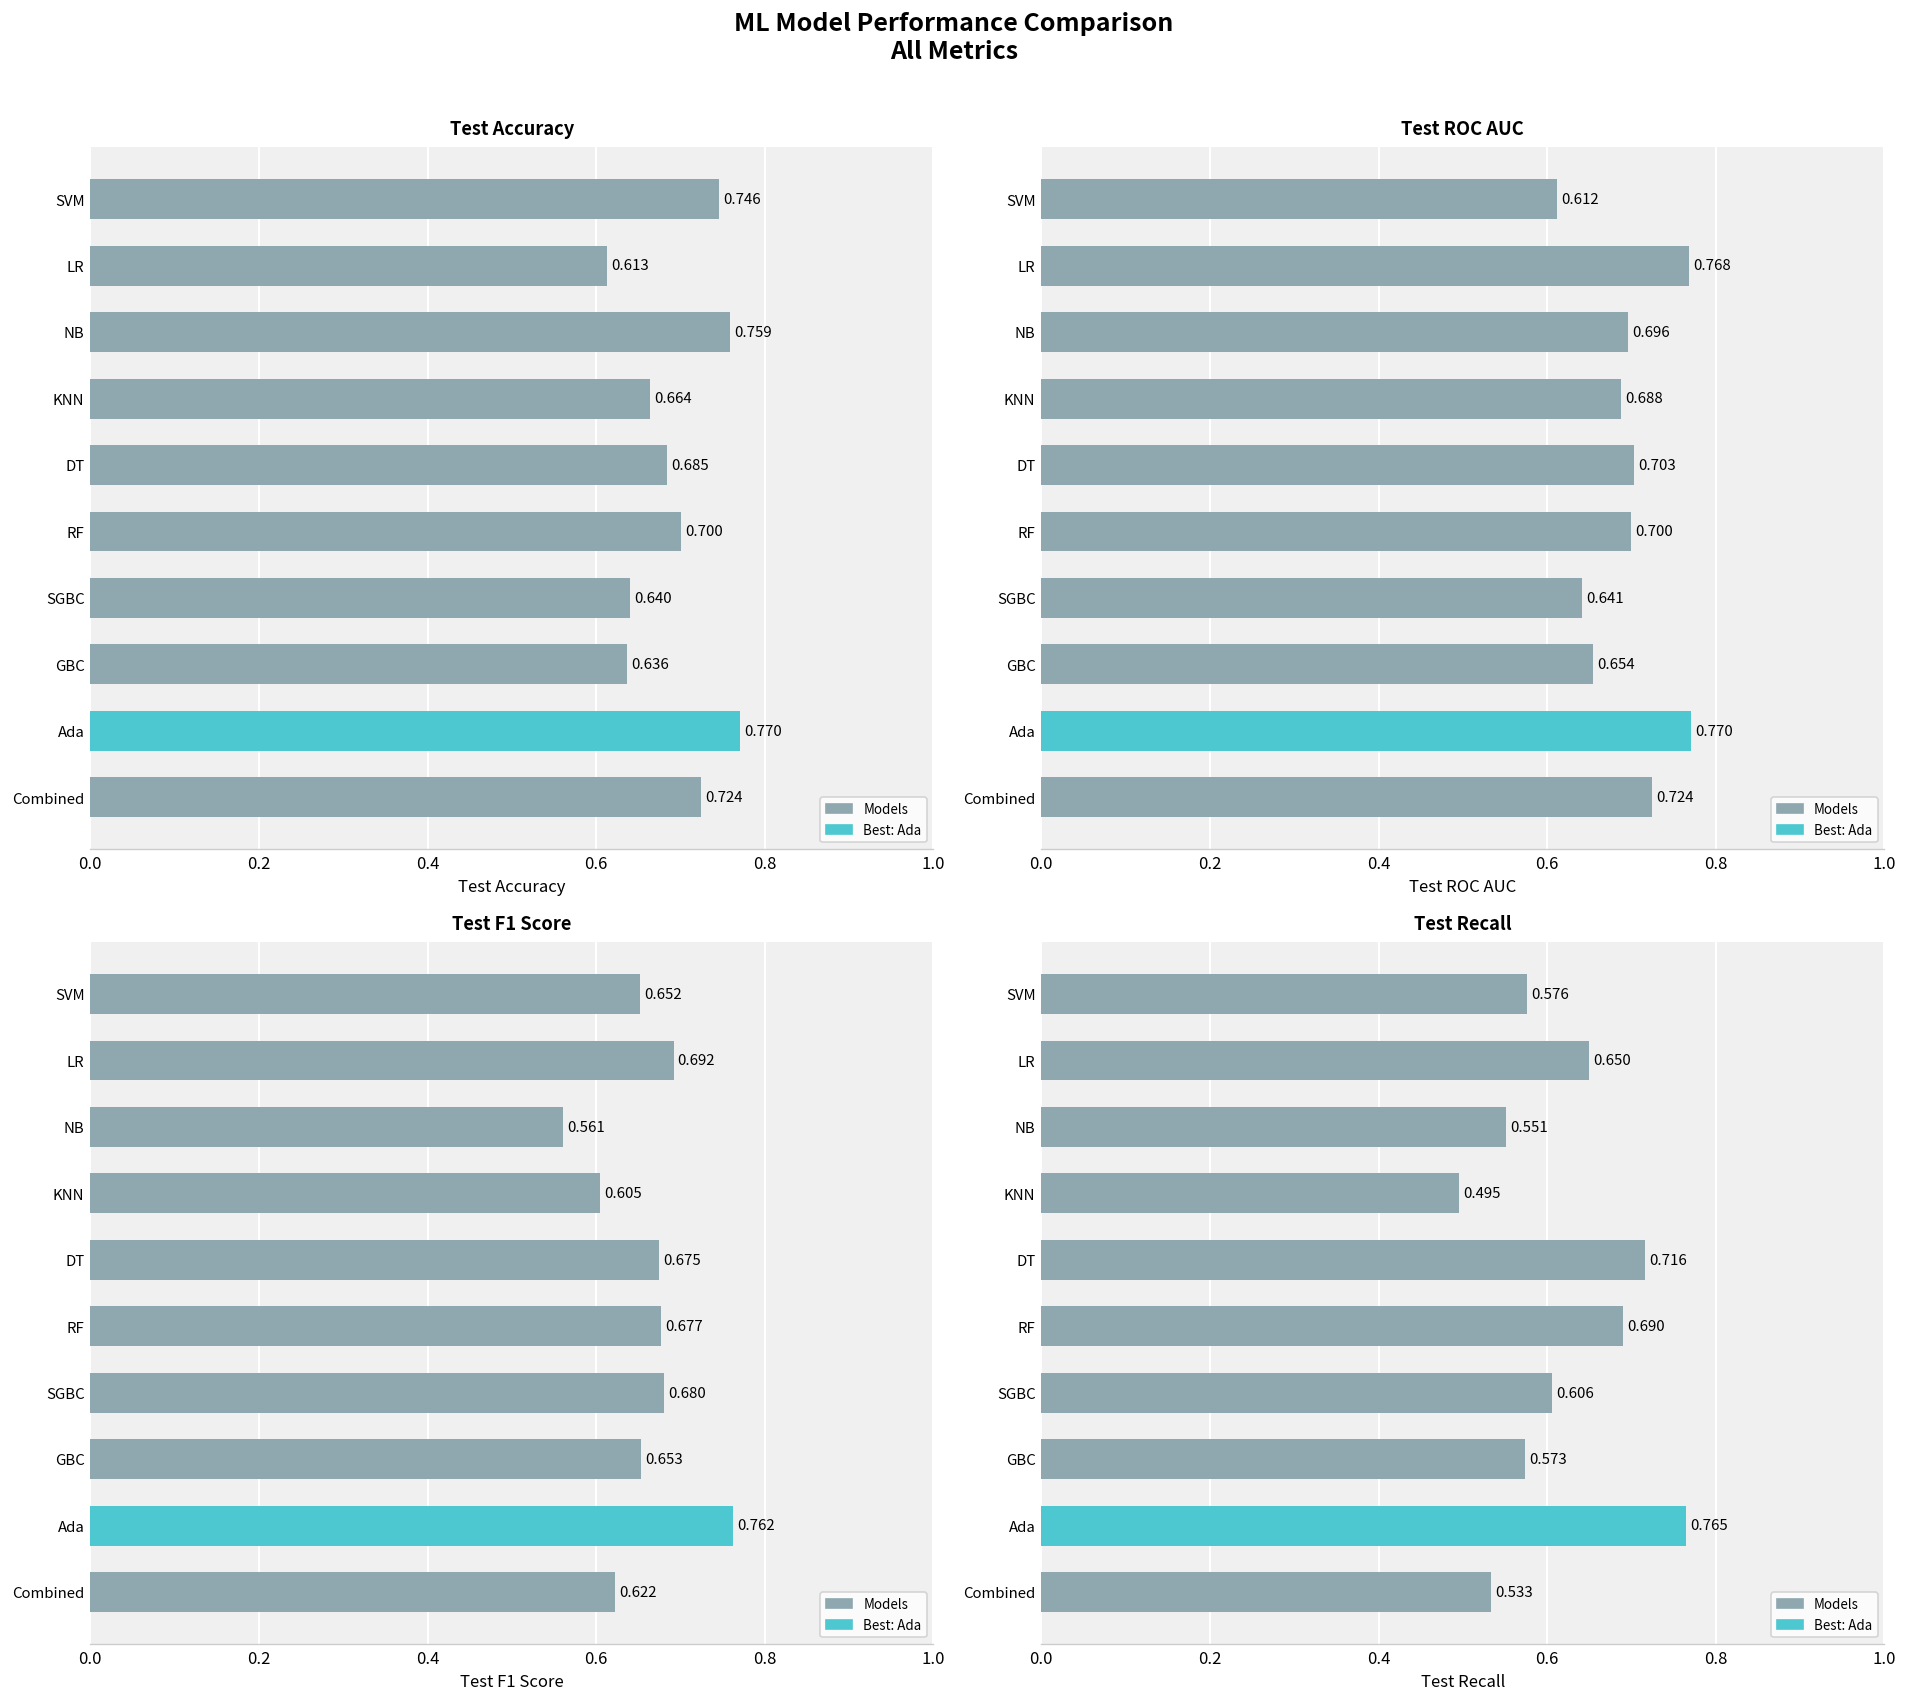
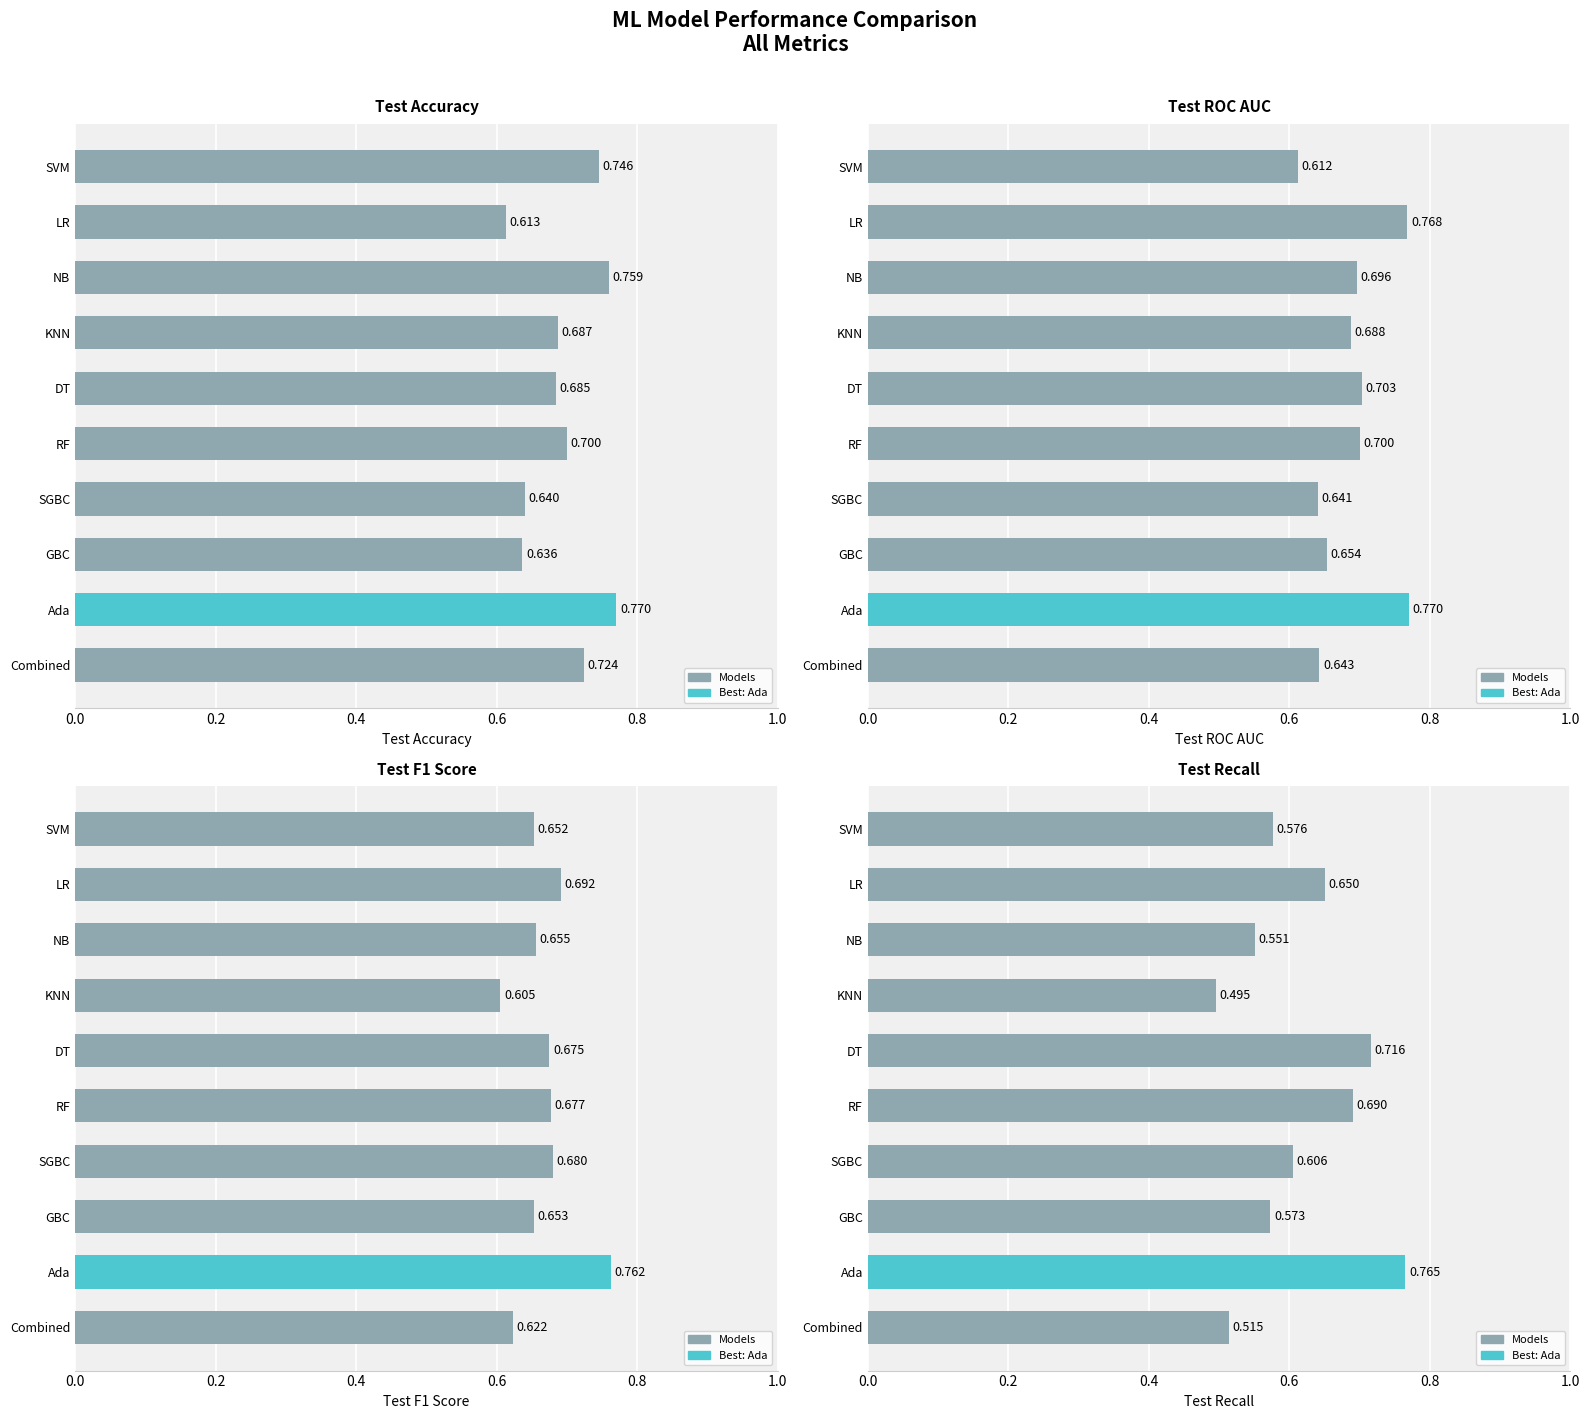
Test Accuracy, KNN: 0.664 -> 0.687
Test ROC AUC, Combined: 0.724 -> 0.643
Test F1 Score, NB: 0.561 -> 0.655
Test Recall, Combined: 0.533 -> 0.515
